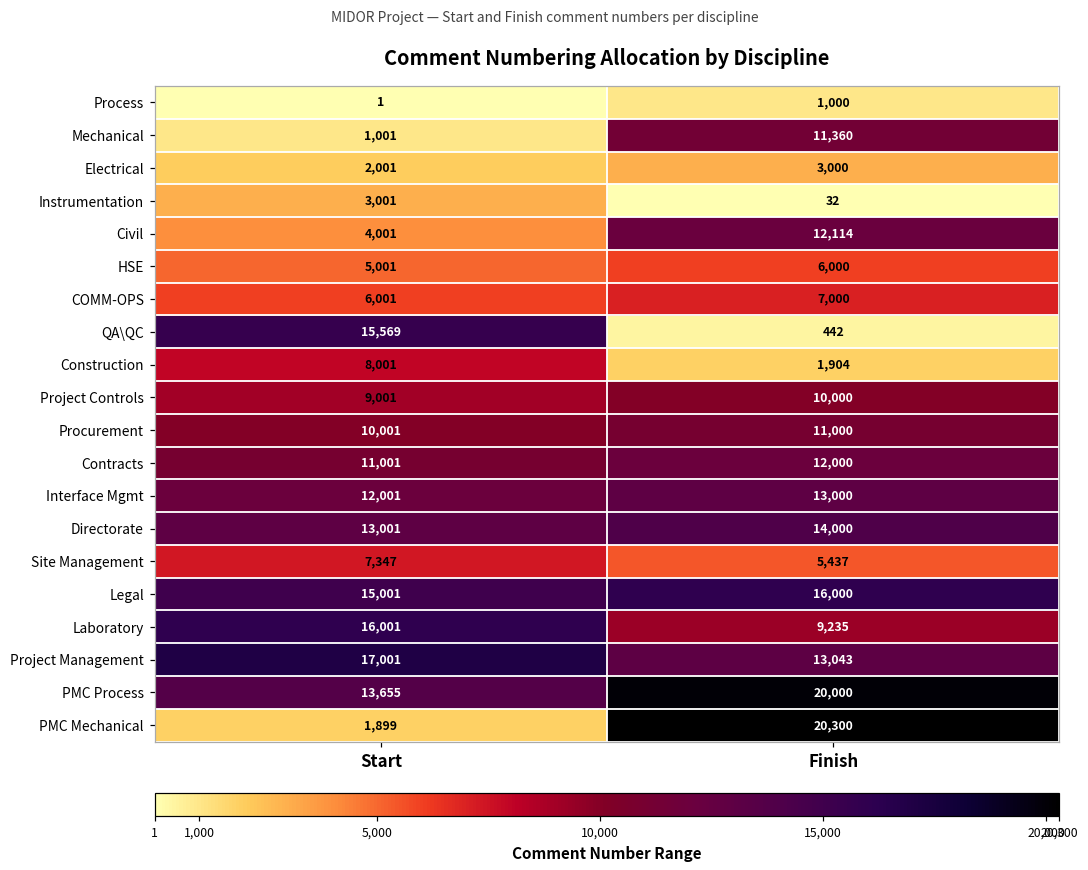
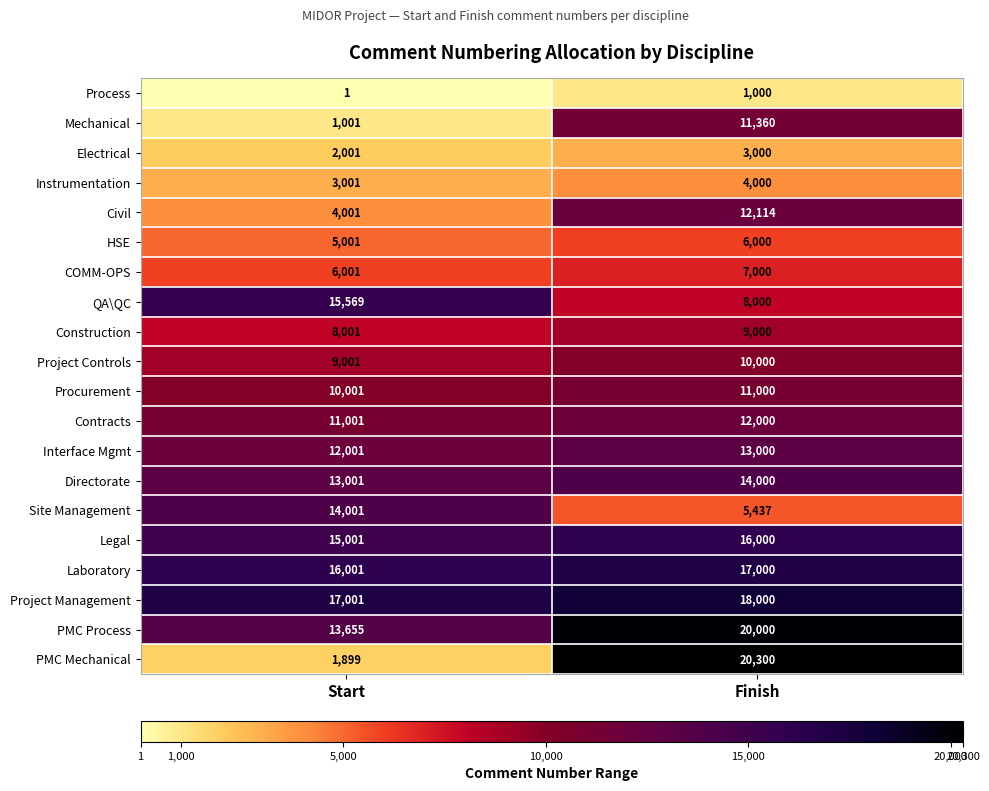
Instrumentation, Finish: 32 -> 4,000
QA\QC, Finish: 442 -> 8,000
Construction, Finish: 1,904 -> 9,000
Site Management, Start: 7,347 -> 14,001
Laboratory, Finish: 9,235 -> 17,000
Project Management, Finish: 13,043 -> 18,000
